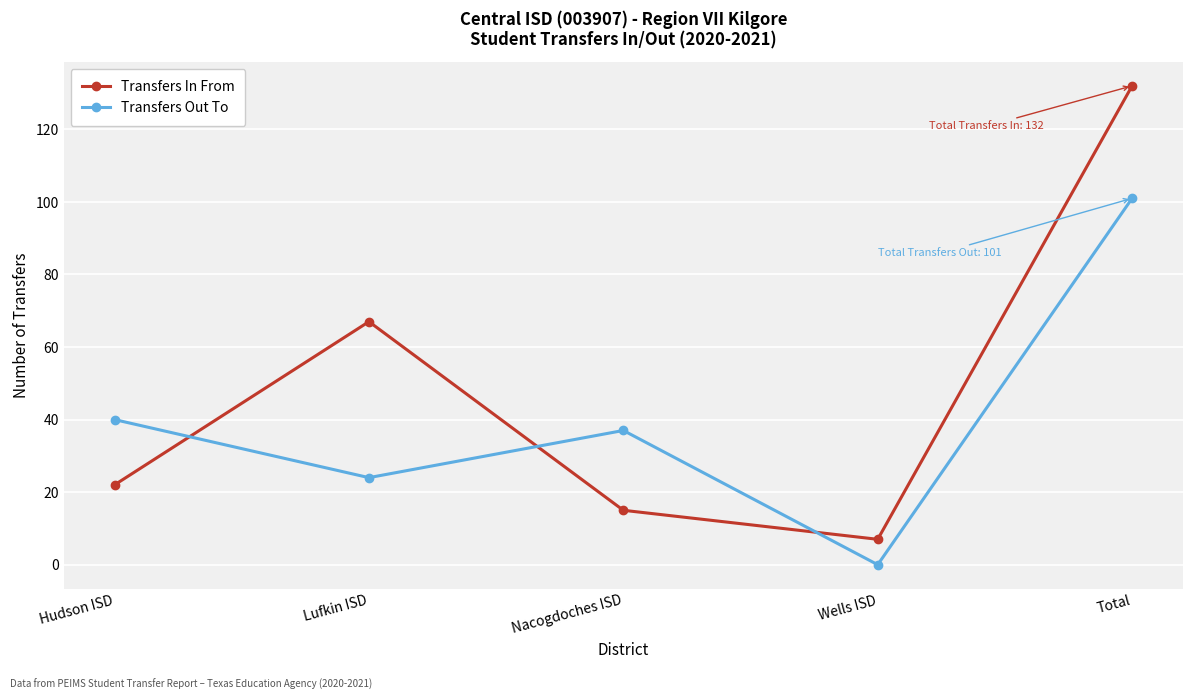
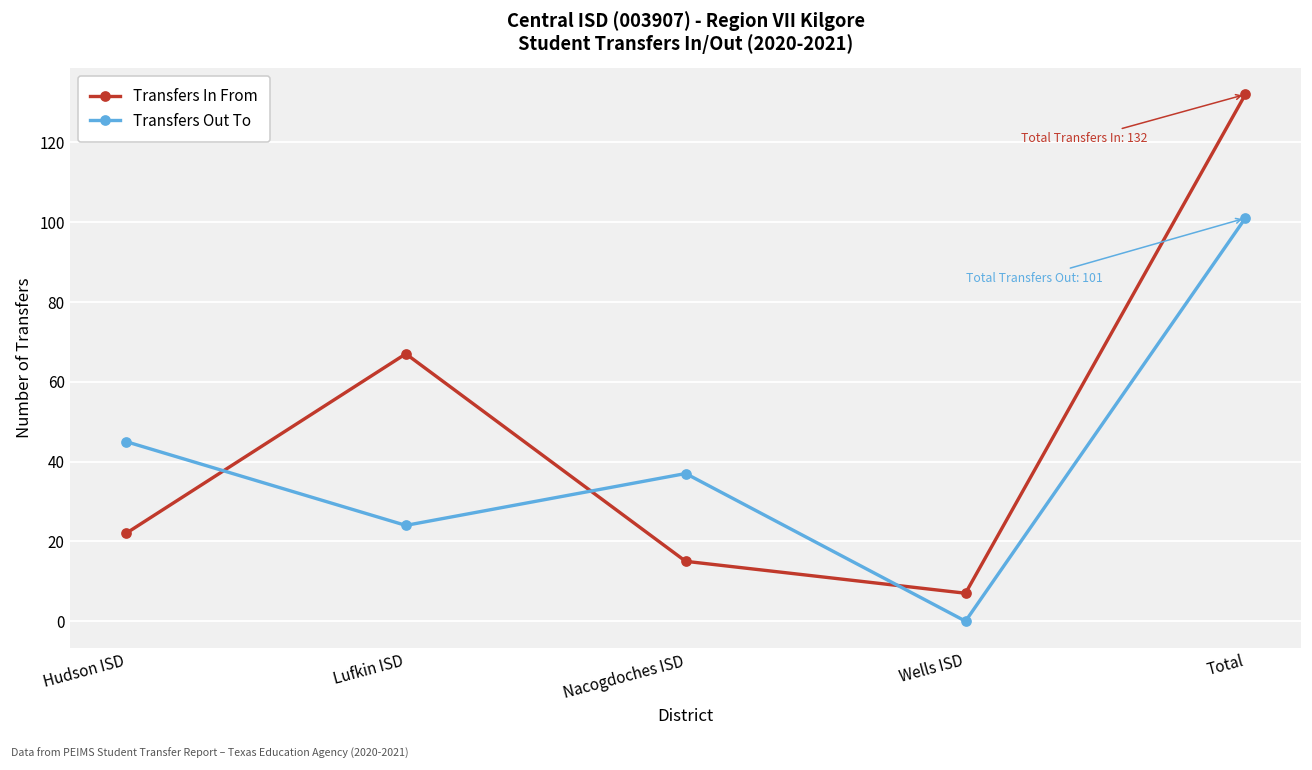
Transfers Out To, Hudson ISD: 40 -> 45
